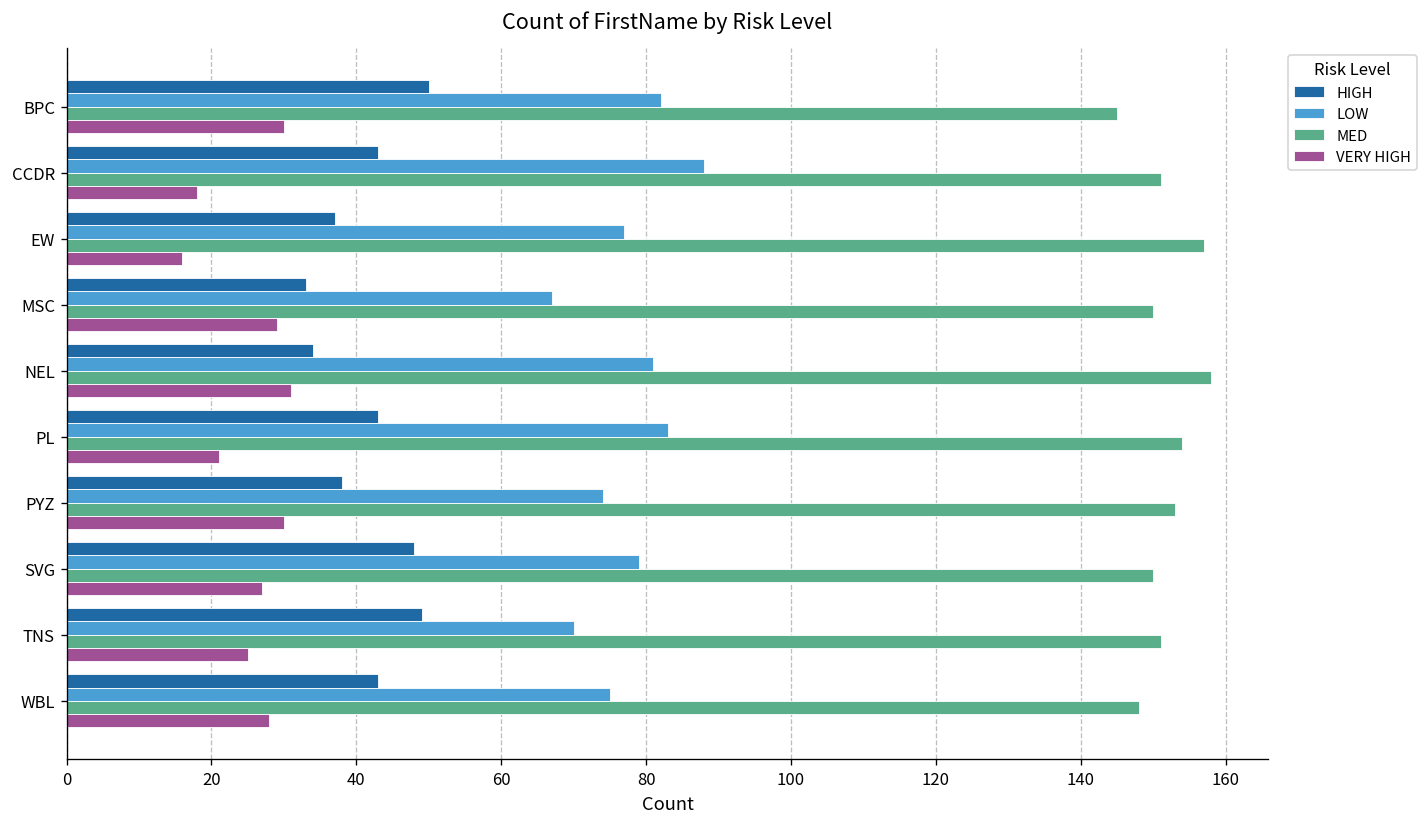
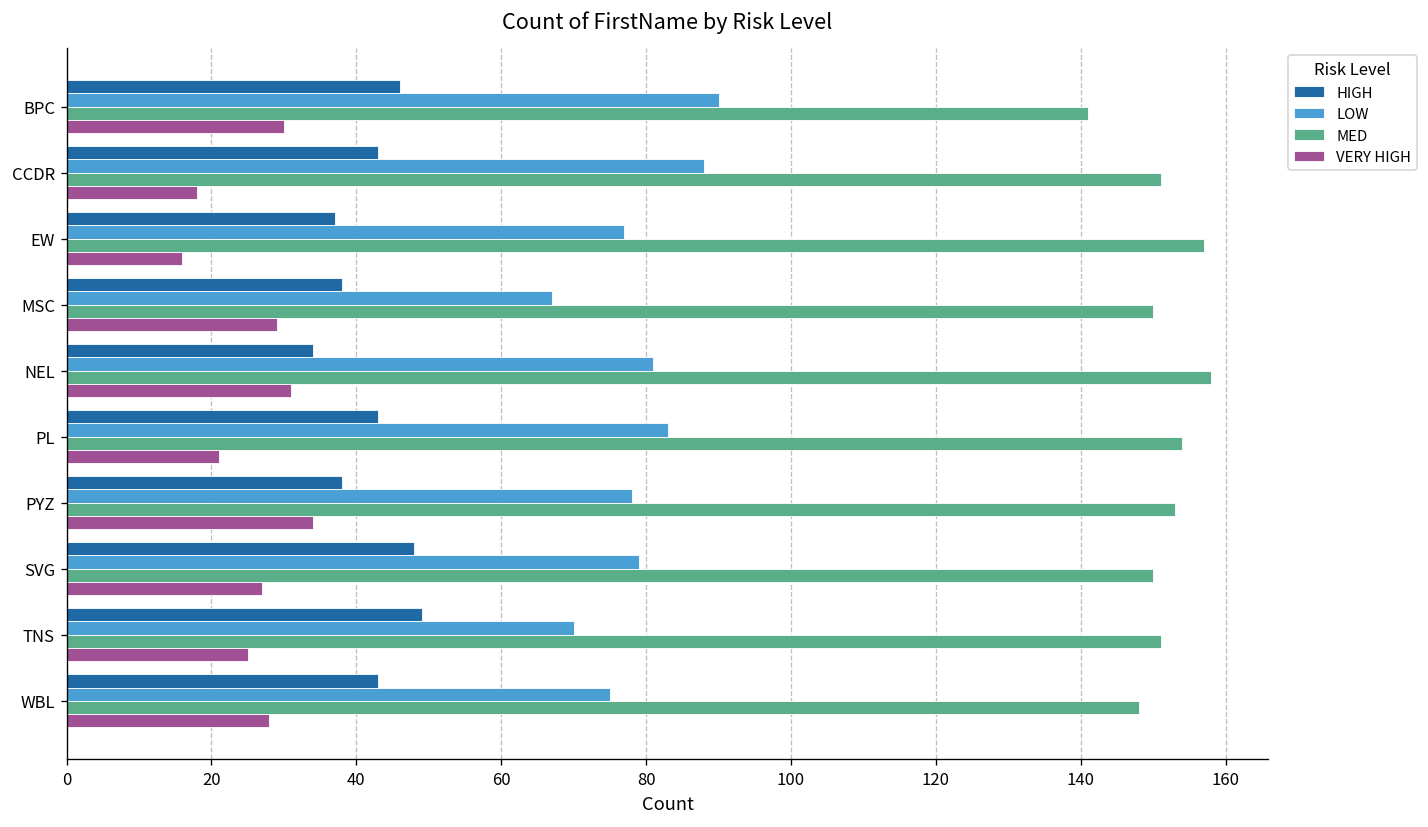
HIGH, BPC: 50 -> 46
LOW, BPC: 82 -> 90
MED, BPC: 145 -> 141
HIGH, MSC: 33 -> 38
LOW, PYZ: 74 -> 78
VERY HIGH, PYZ: 30 -> 34
